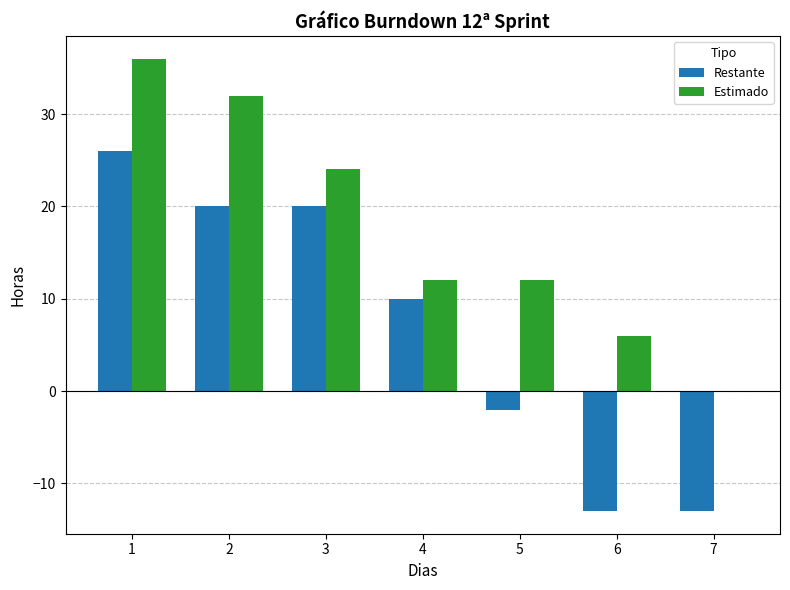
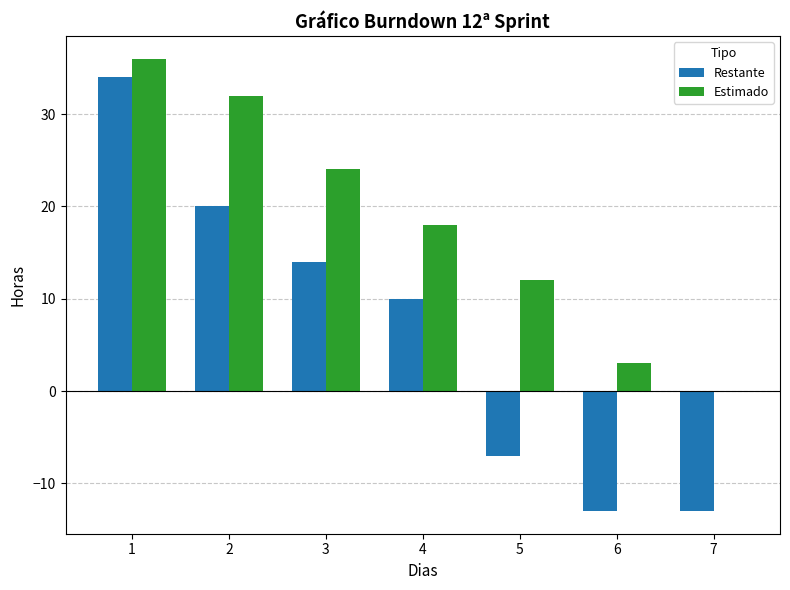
Restante, 1: 26 -> 34
Restante, 3: 20 -> 14
Estimado, 4: 12 -> 18
Restante, 5: -2 -> -7
Estimado, 6: 6 -> 3
